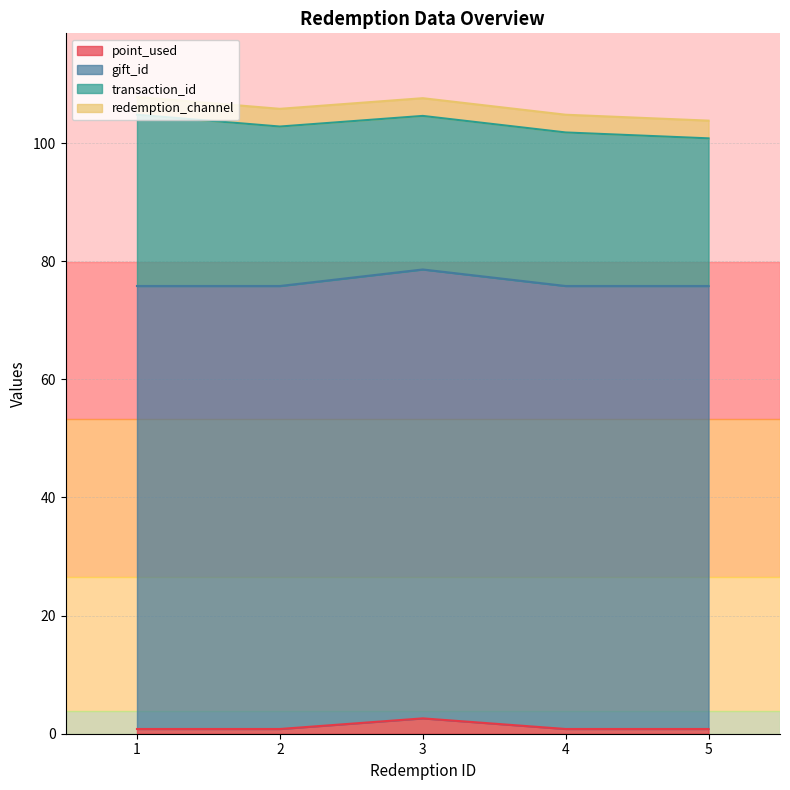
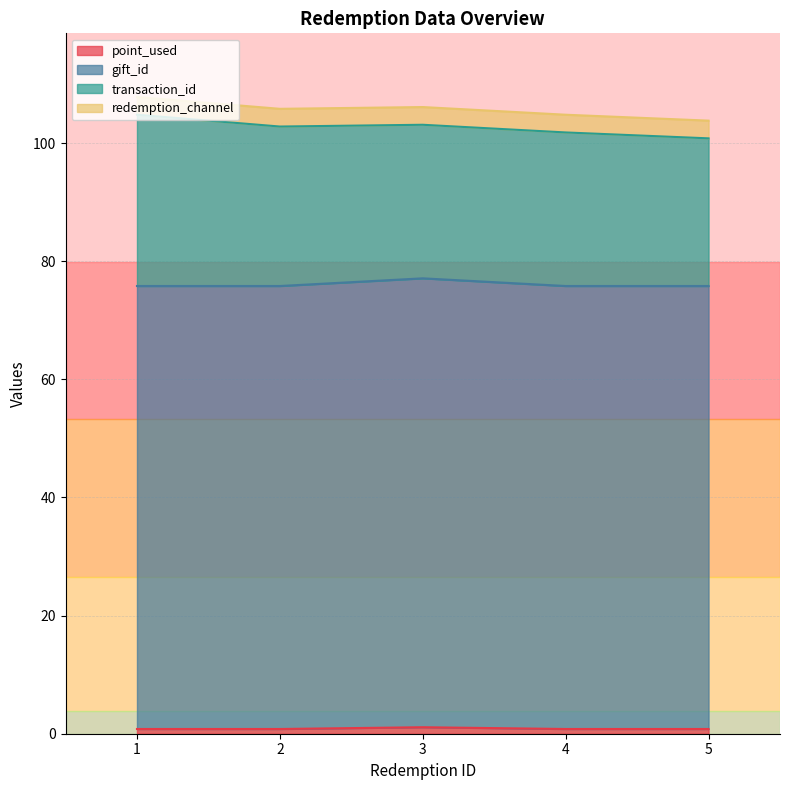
point_used, 3: 3 -> 1
